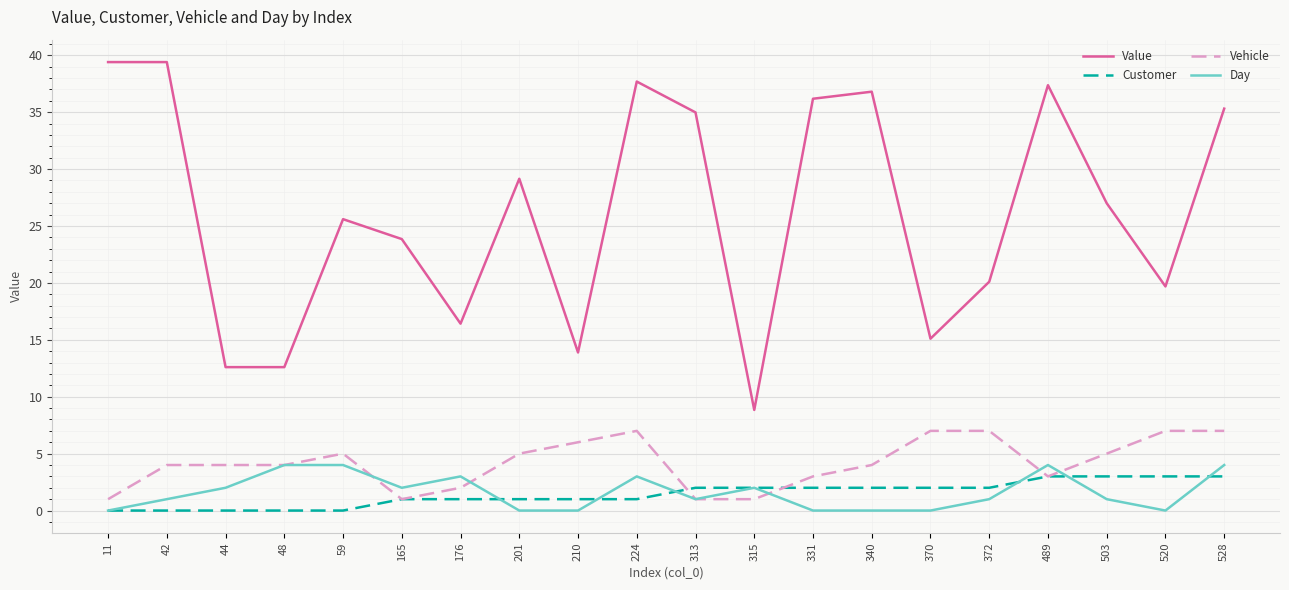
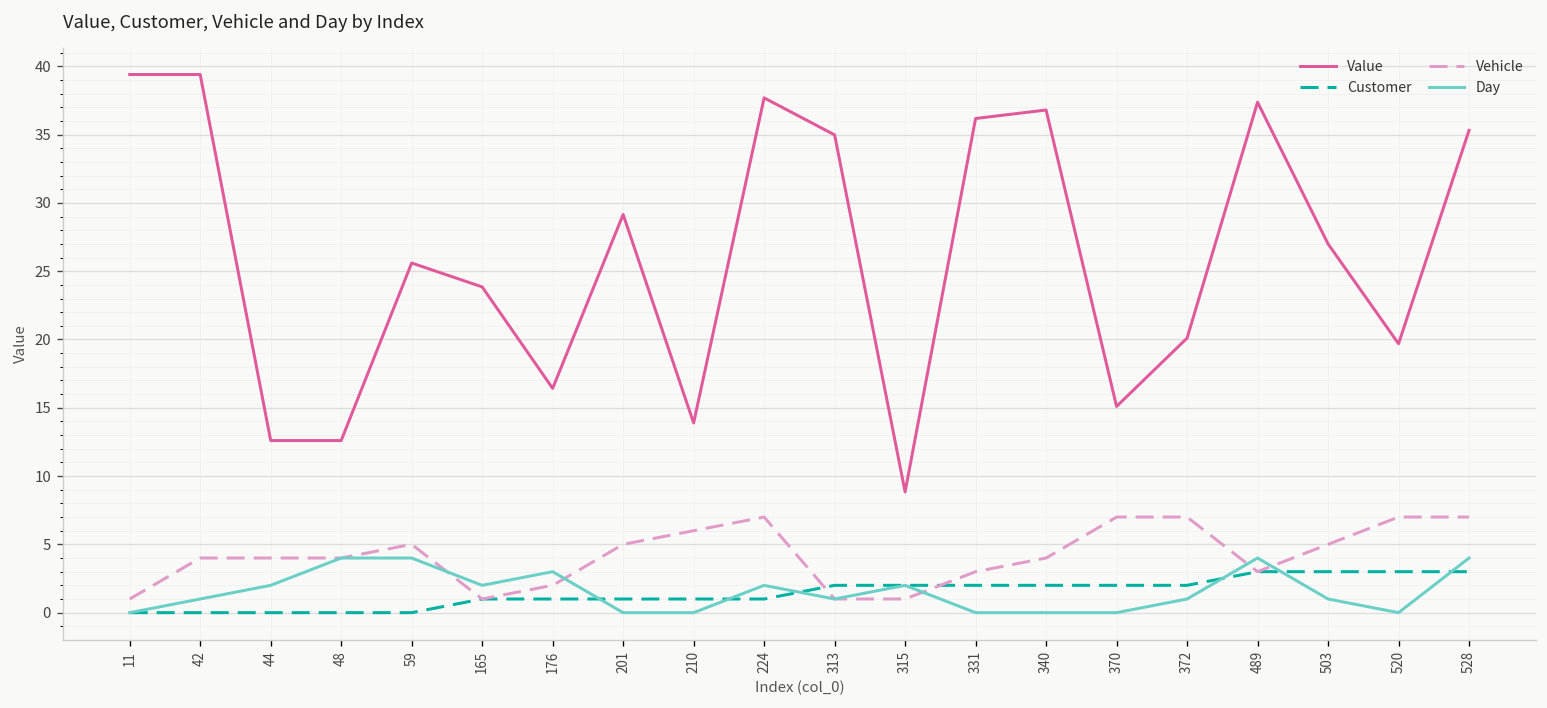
Day, 224: 3 -> 2
